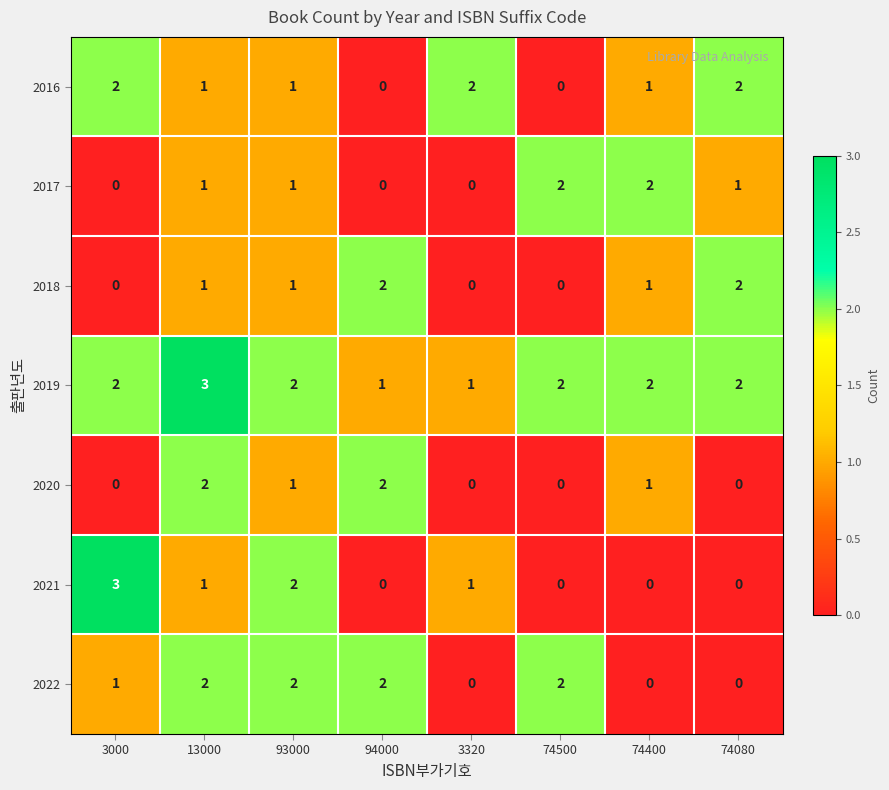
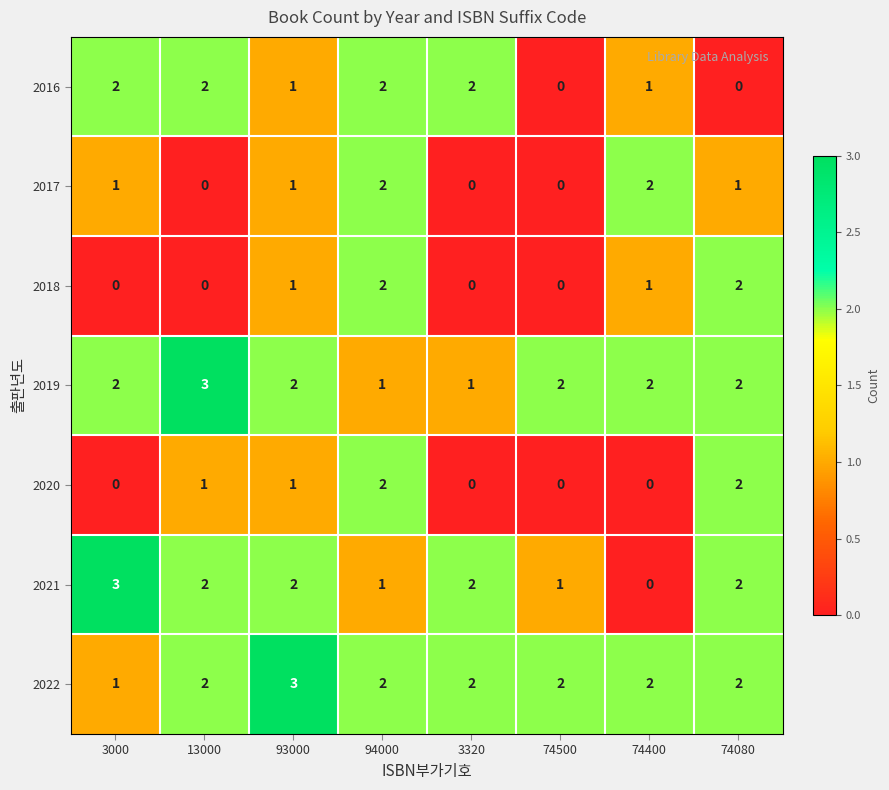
2016, 13000: 1 -> 2
2016, 94000: 0 -> 2
2016, 74080: 2 -> 0
2017, 3000: 0 -> 1
2017, 13000: 1 -> 0
2017, 94000: 0 -> 2
2017, 74500: 2 -> 0
2018, 13000: 1 -> 0
2020, 13000: 2 -> 1
2020, 74400: 1 -> 0
2020, 74080: 0 -> 2
2021, 13000: 1 -> 2
2021, 94000: 0 -> 1
2021, 3320: 1 -> 2
2021, 74500: 0 -> 1
2021, 74080: 0 -> 2
2022, 93000: 2 -> 3
2022, 3320: 0 -> 2
2022, 74400: 0 -> 2
2022, 74080: 0 -> 2
